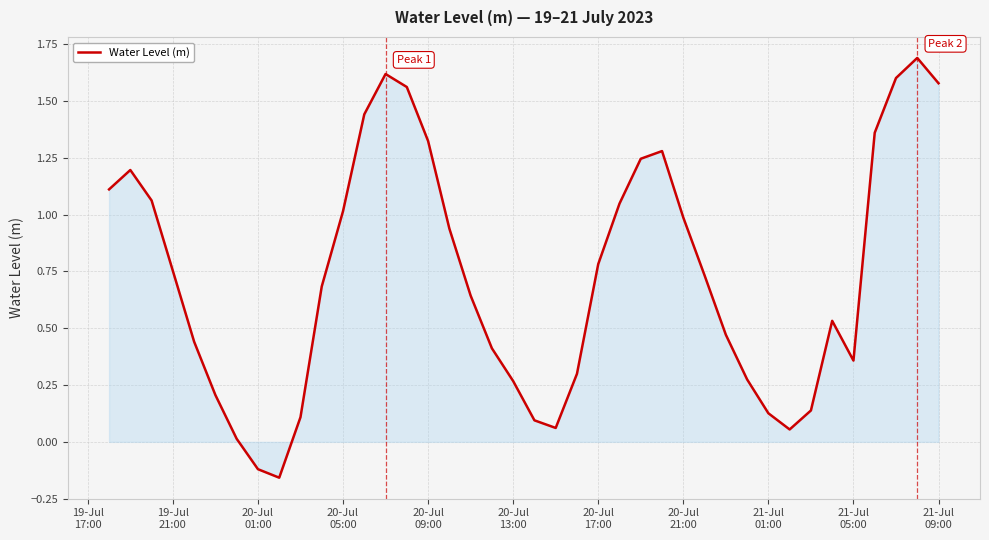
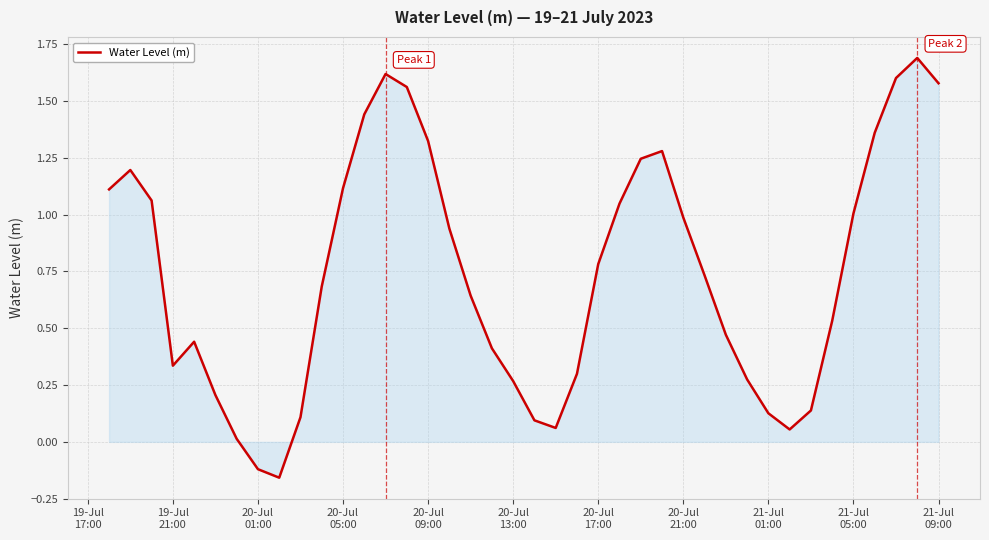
Water Level (m), 19-Jul 21:00: 0.75 -> 0.34
Water Level (m), 20-Jul 05:00: 1.02 -> 1.12
Water Level (m), 21-Jul 05:00: 0.36 -> 1.01
